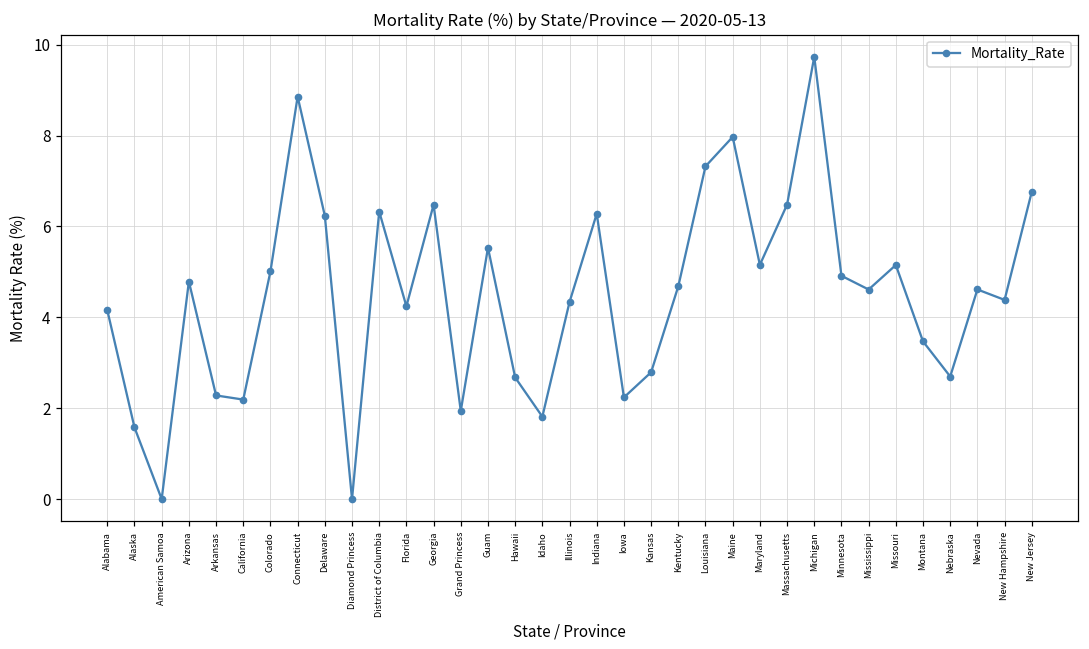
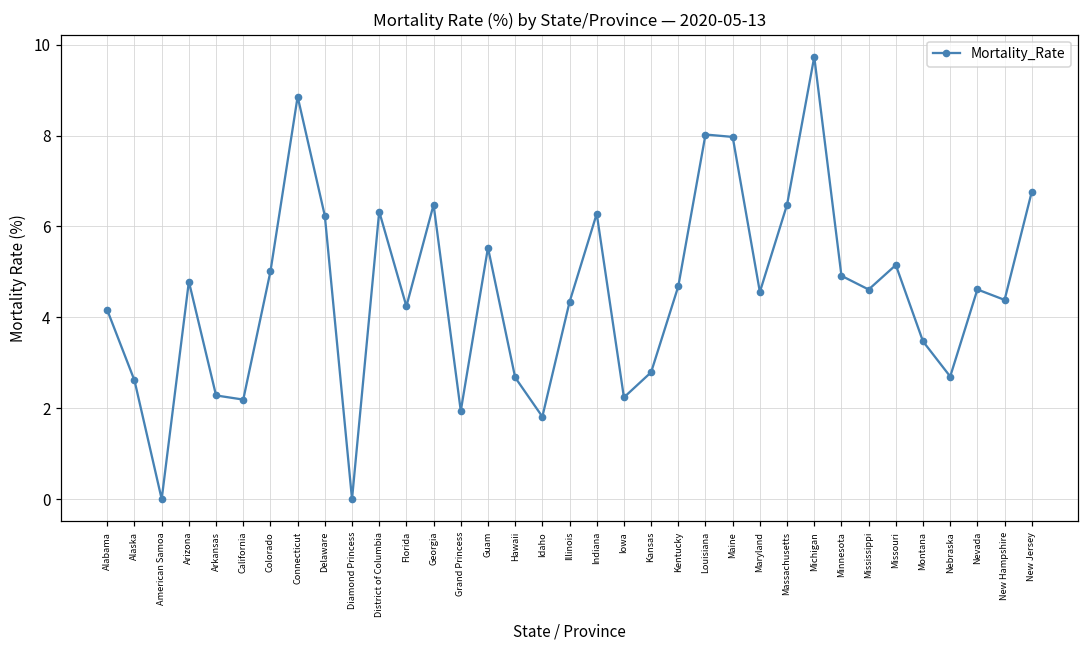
Alaska: 1.6 -> 2.6
Louisiana: 7.3 -> 8.0
Maryland: 5.2 -> 4.6
